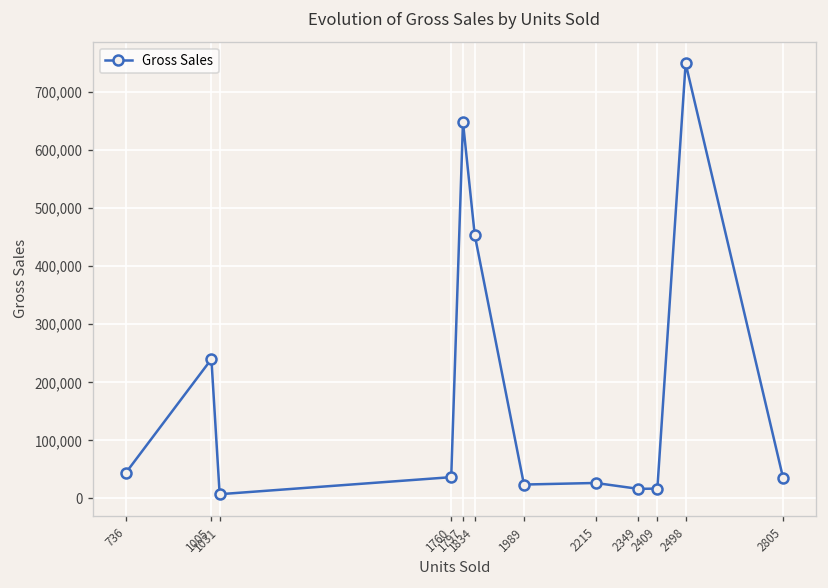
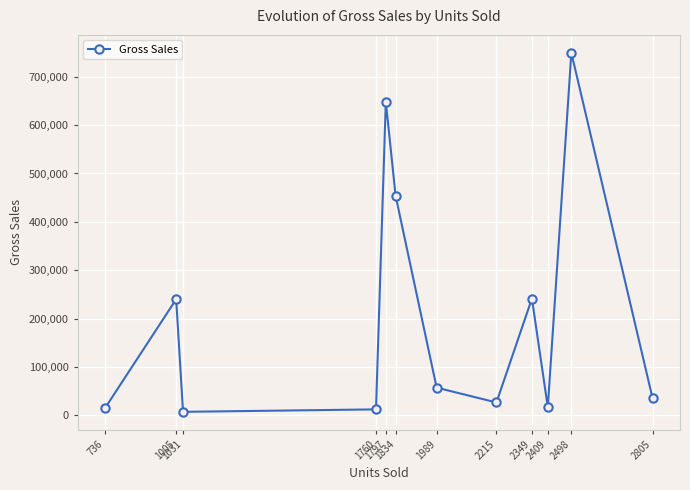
736: 40,000 -> 10,000
1760: 40,000 -> 10,000
1989: 20,000 -> 60,000
2349: 20,000 -> 240,000
